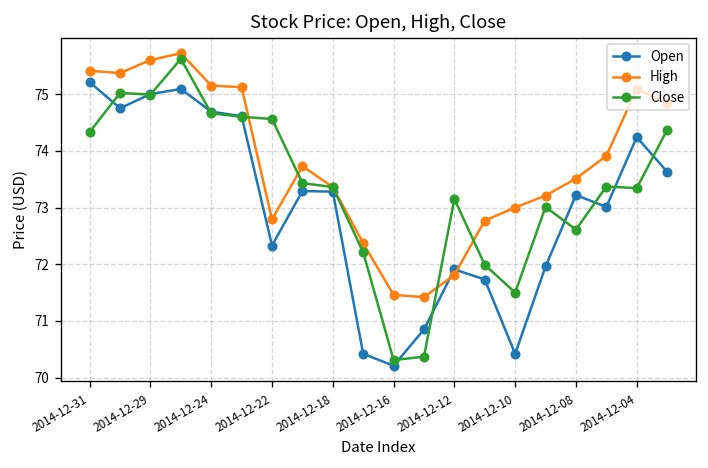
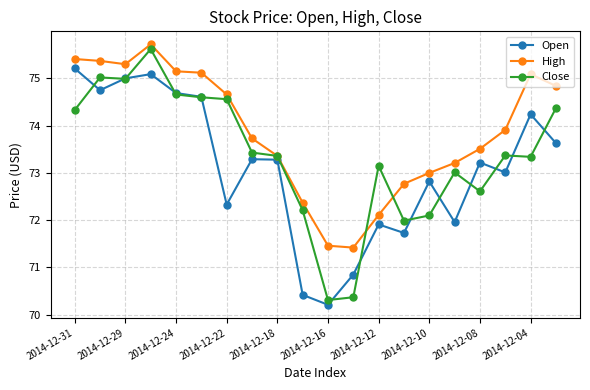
High, 2014-12-29: 75.6 -> 75.3
High, 2014-12-22: 72.8 -> 74.7
High, 2014-12-12: 71.8 -> 72.1
Open, 2014-12-10: 70.4 -> 72.8
Close, 2014-12-10: 71.5 -> 72.1
